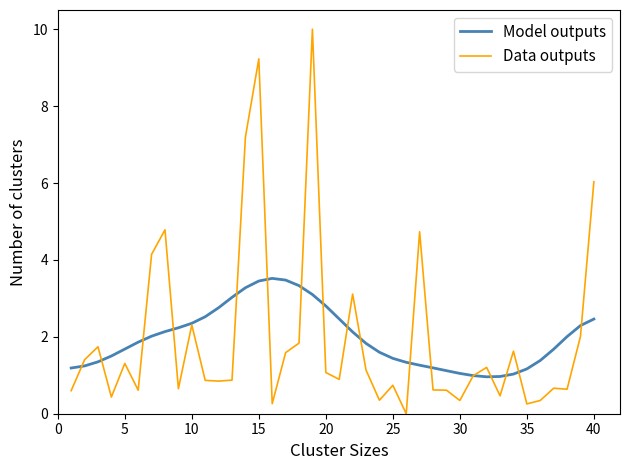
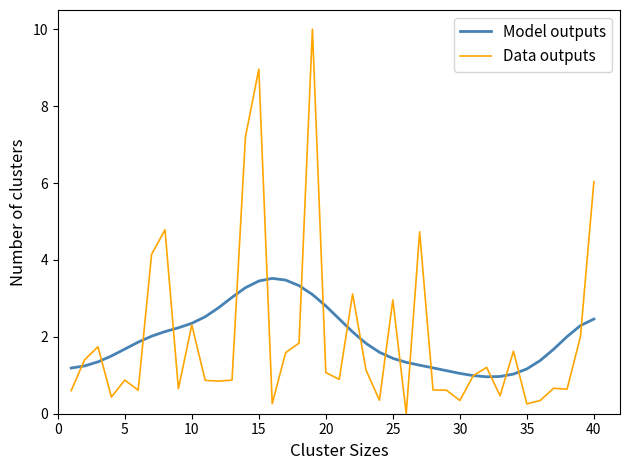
Data outputs, 5: 1.3 -> 0.9
Data outputs, 15: 9.2 -> 9.0
Data outputs, 25: 0.7 -> 3.0
